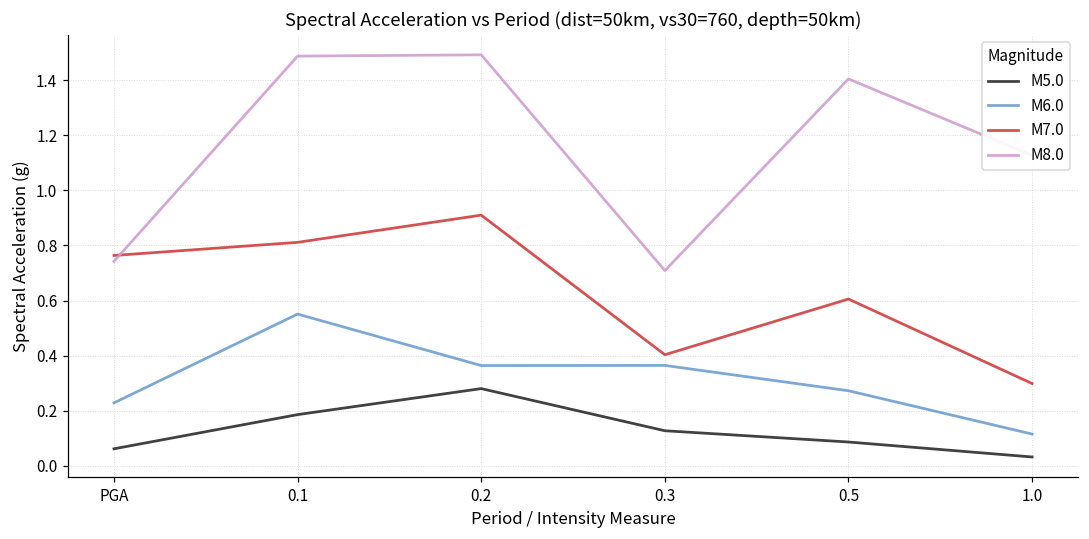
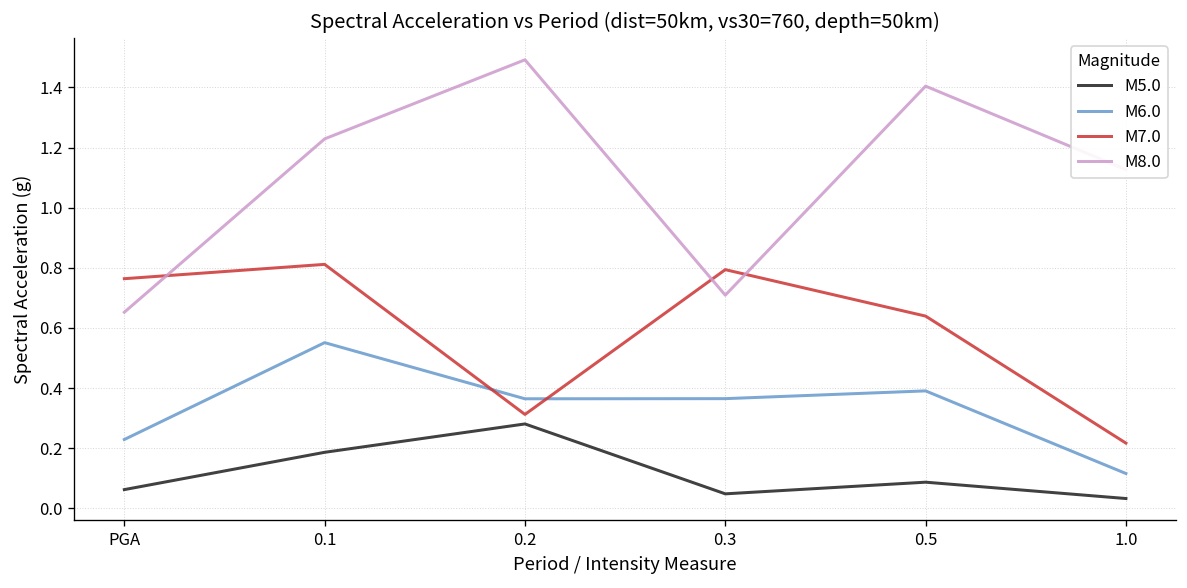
M8.0, PGA: 0.74 -> 0.65
M8.0, 0.1: 1.49 -> 1.23
M7.0, 0.2: 0.91 -> 0.31
M5.0, 0.3: 0.13 -> 0.05
M7.0, 0.3: 0.40 -> 0.79
M6.0, 0.5: 0.27 -> 0.39
M7.0, 0.5: 0.61 -> 0.64
M7.0, 1.0: 0.30 -> 0.22
